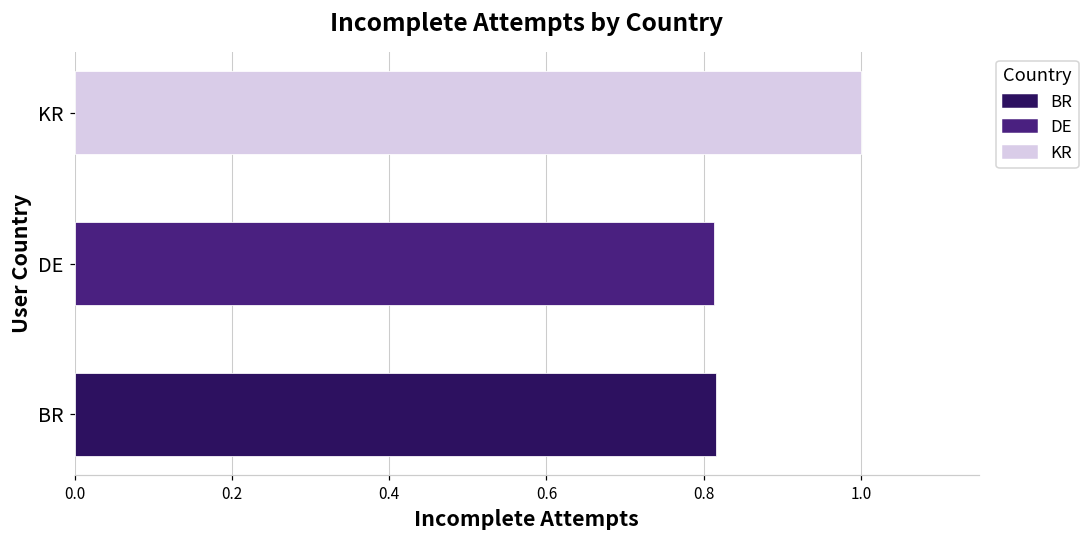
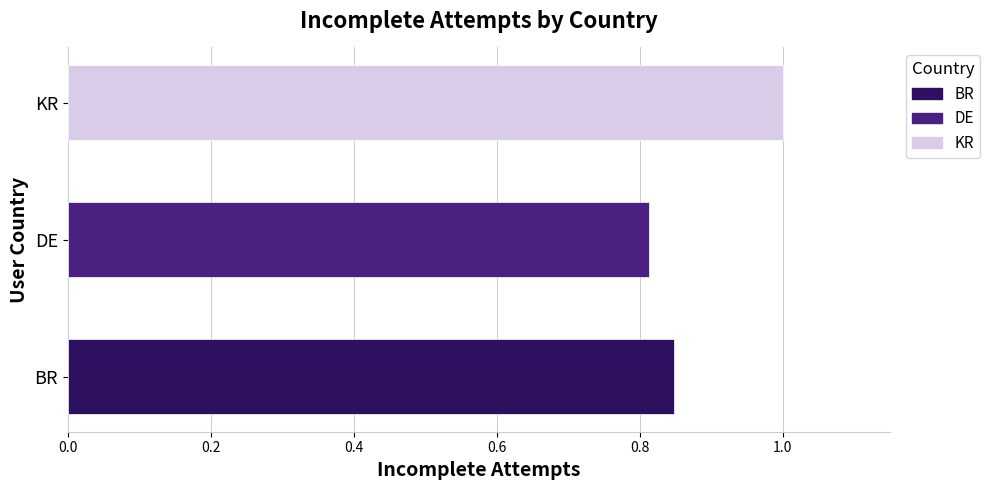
BR: 0.82 -> 0.85
